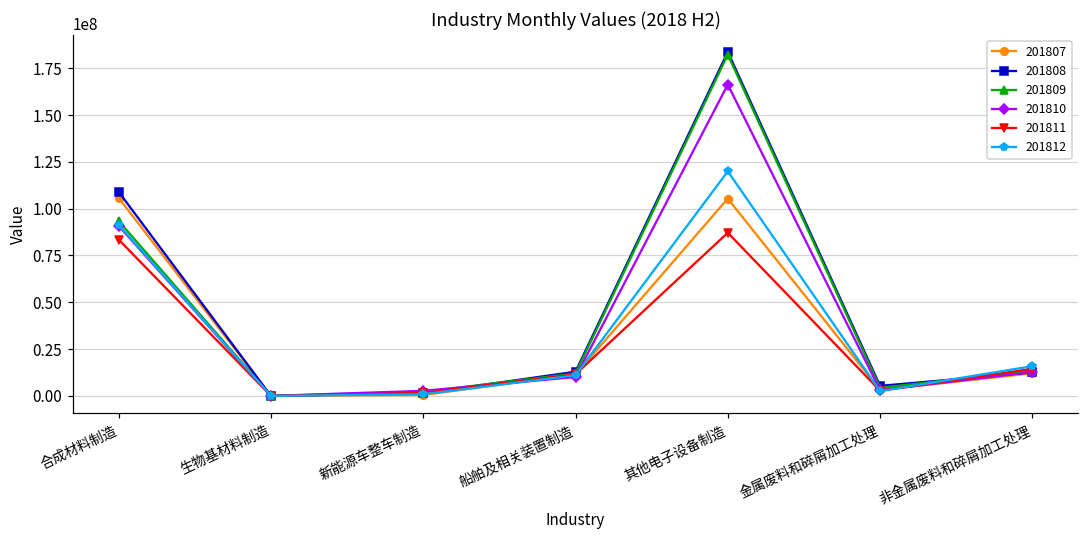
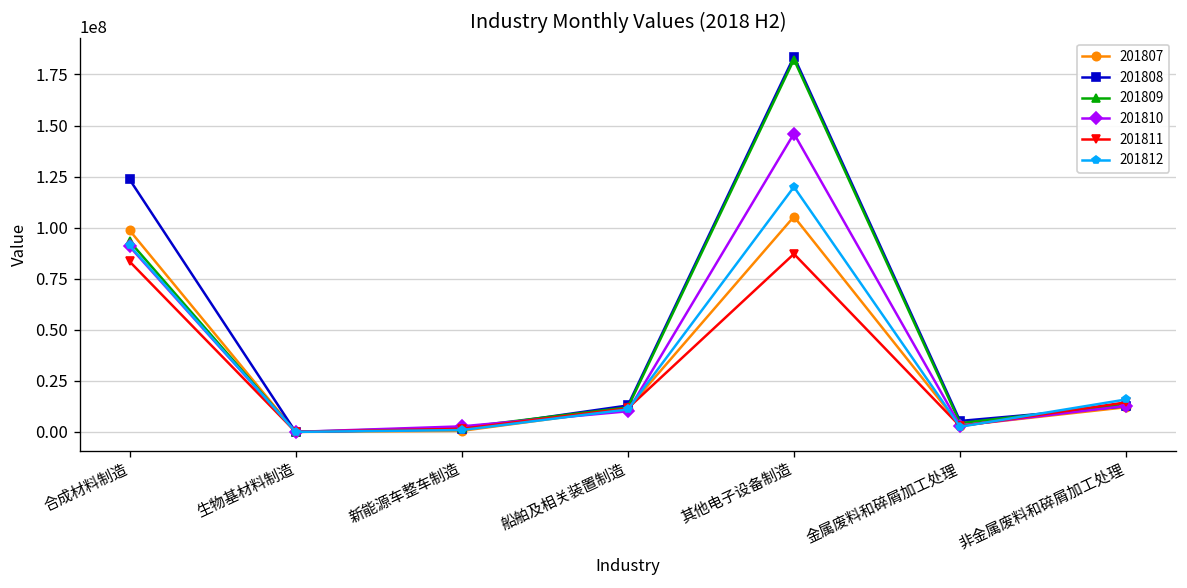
201807, 合成材料制造: 106000000 -> 99000000
201808, 合成材料制造: 109000000 -> 124000000
201810, 其他电子设备制造: 166000000 -> 146000000
